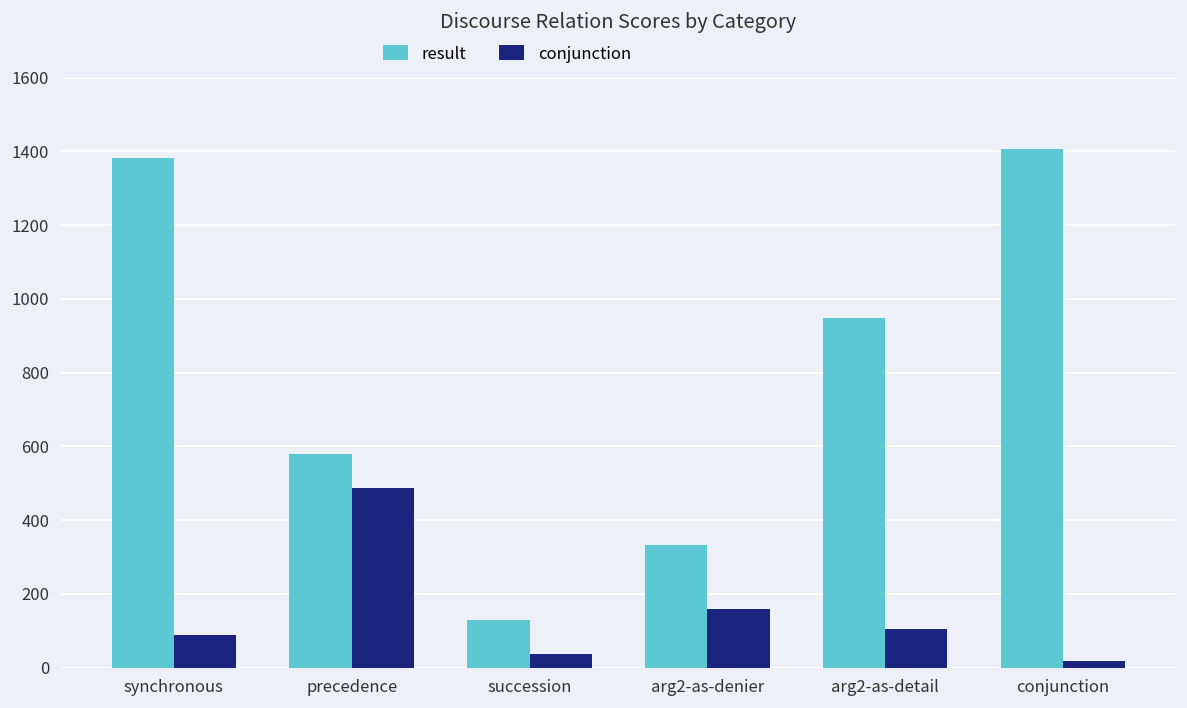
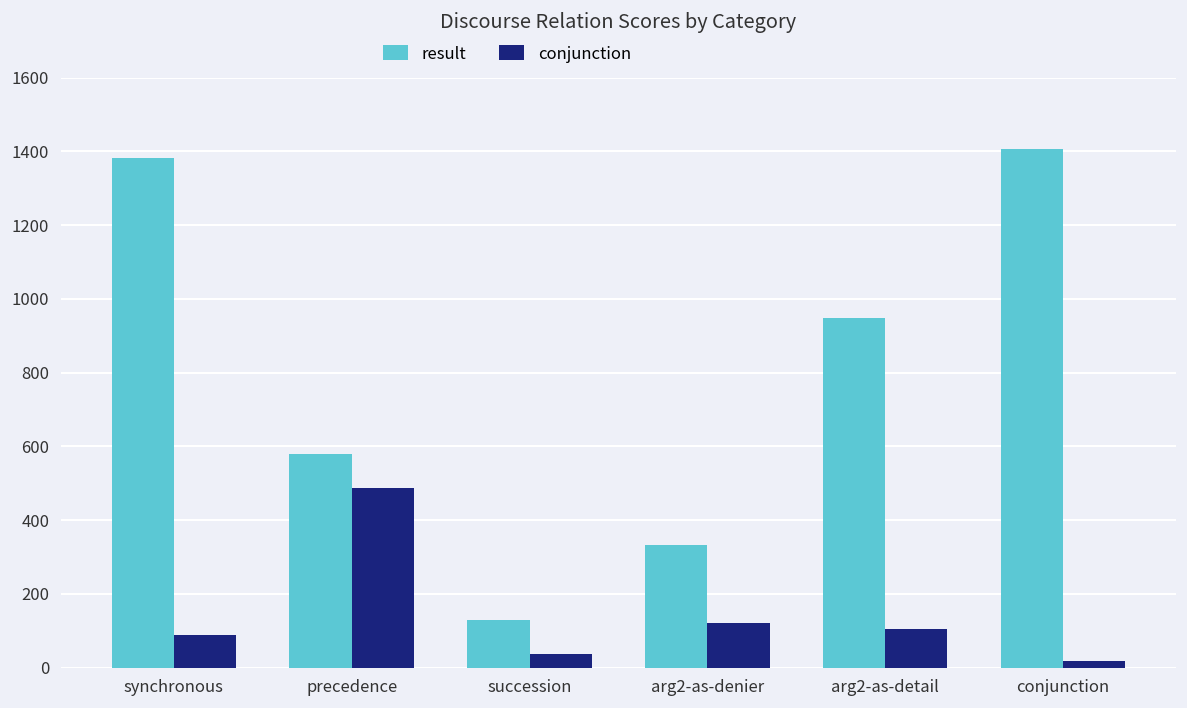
conjunction, arg2-as-denier: 160 -> 120
